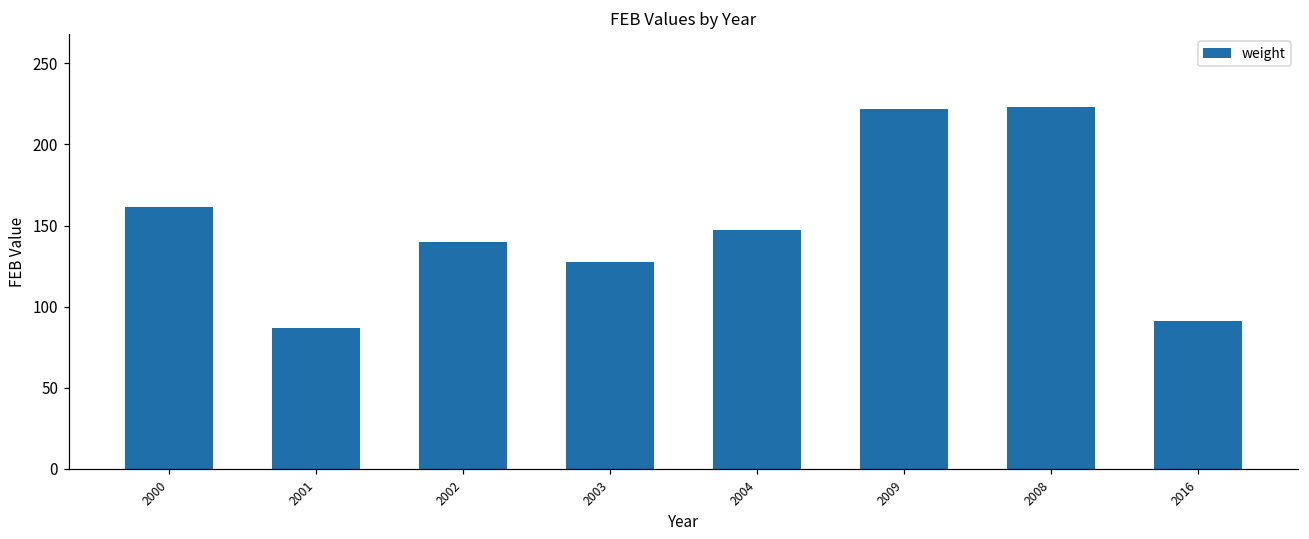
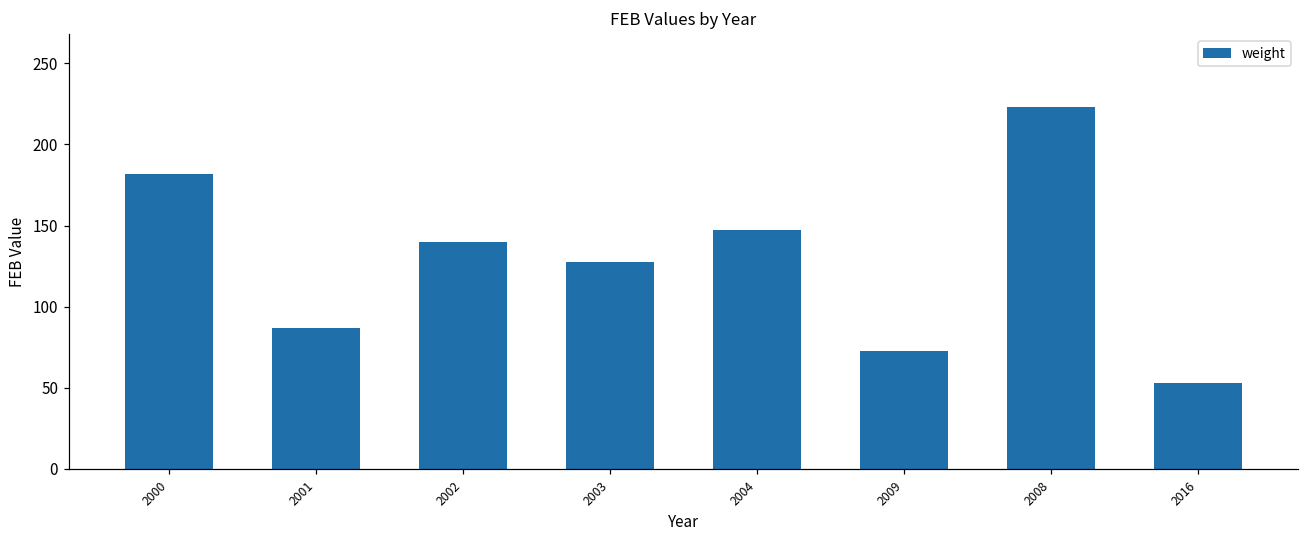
2000: 161 -> 182
2009: 222 -> 73
2016: 91 -> 53
